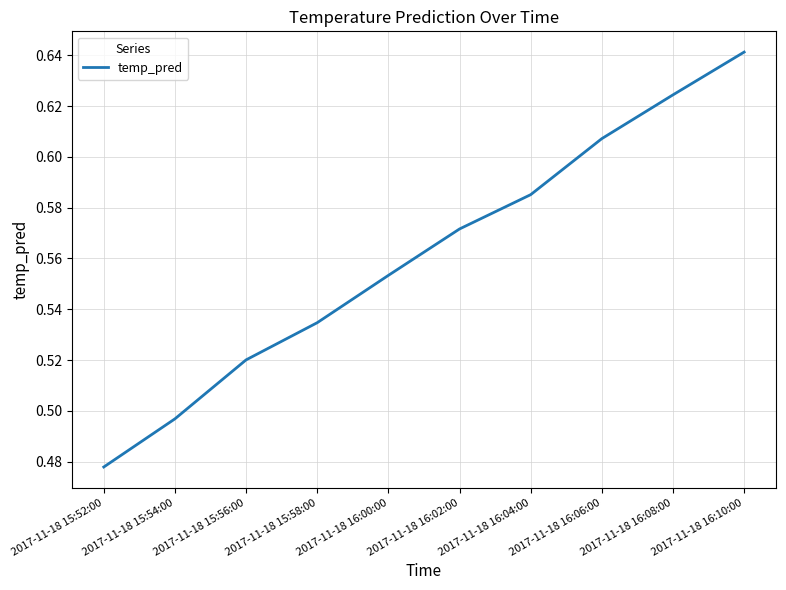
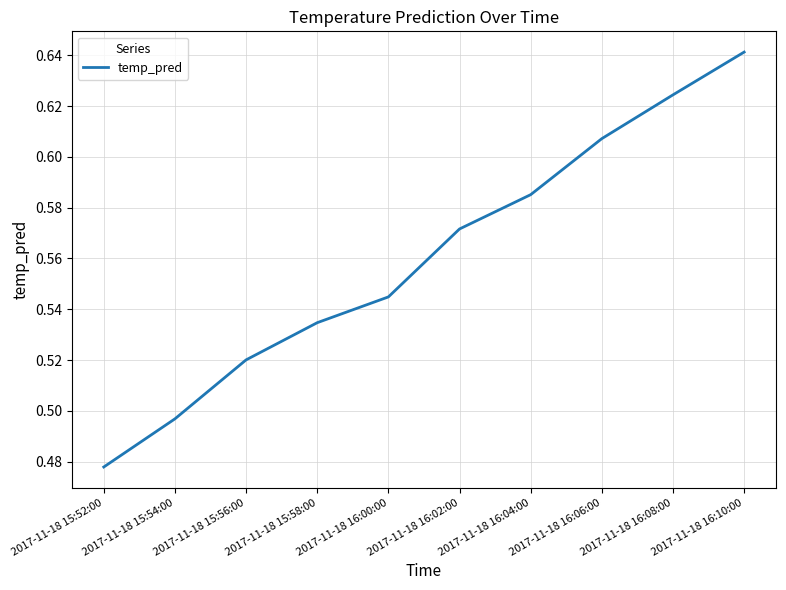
2017-11-18 16:00:00: 0.553 -> 0.545
